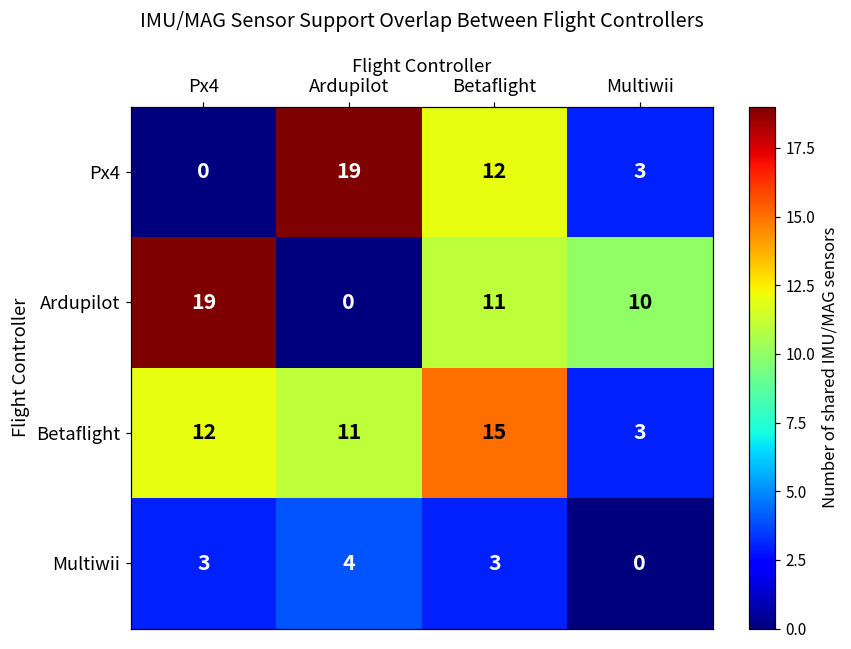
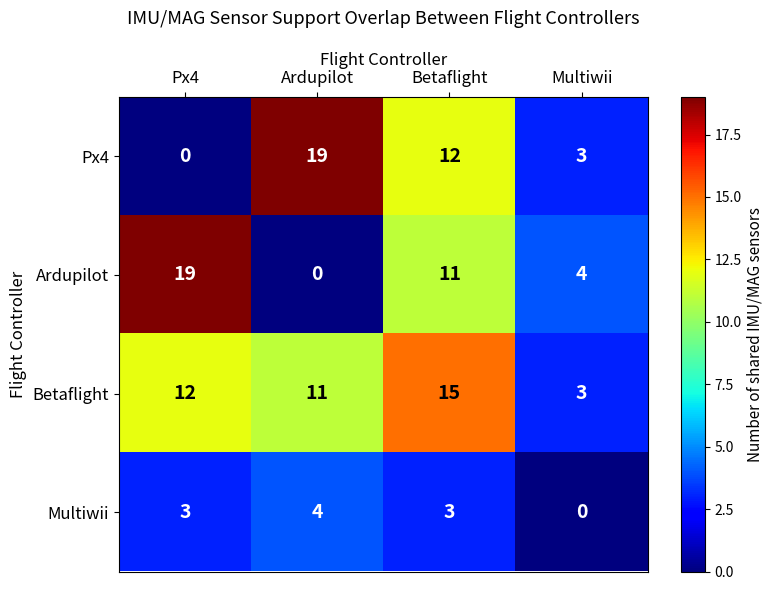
Ardupilot, Multiwii: 10 -> 4
